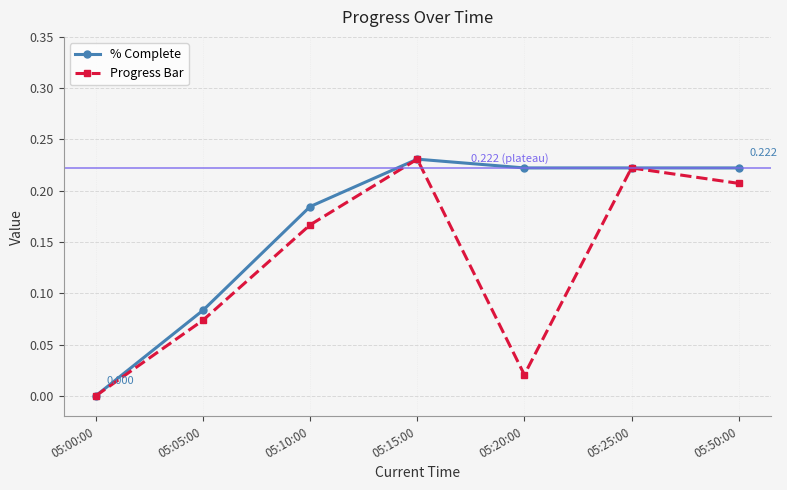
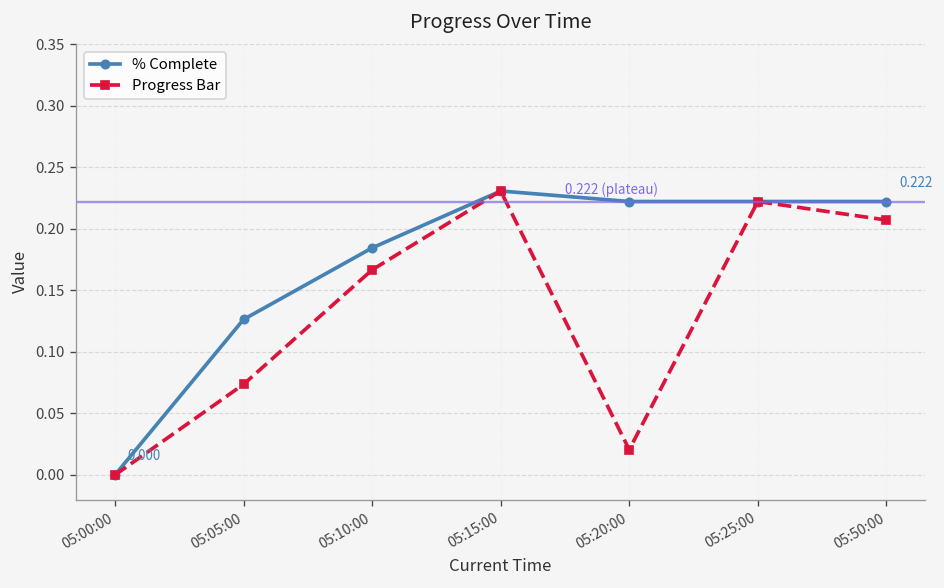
% Complete, 05:05:00: 0.083 -> 0.126
